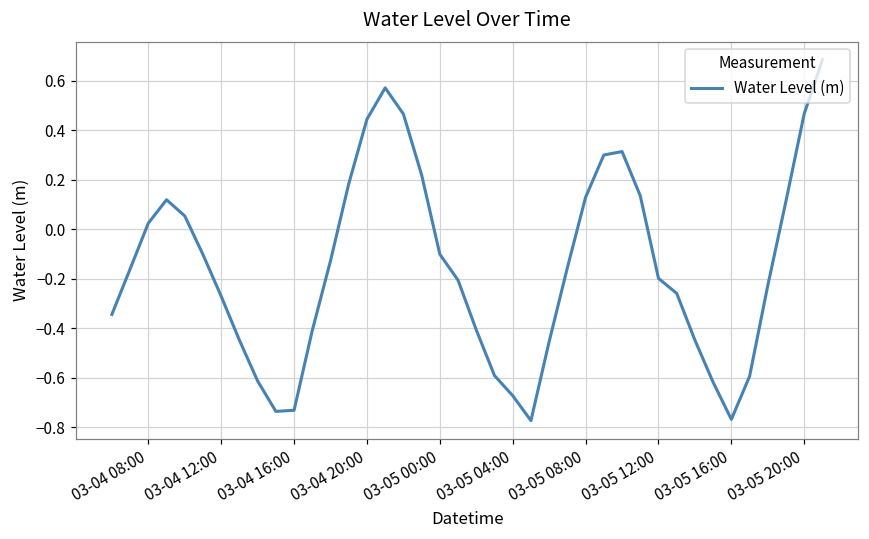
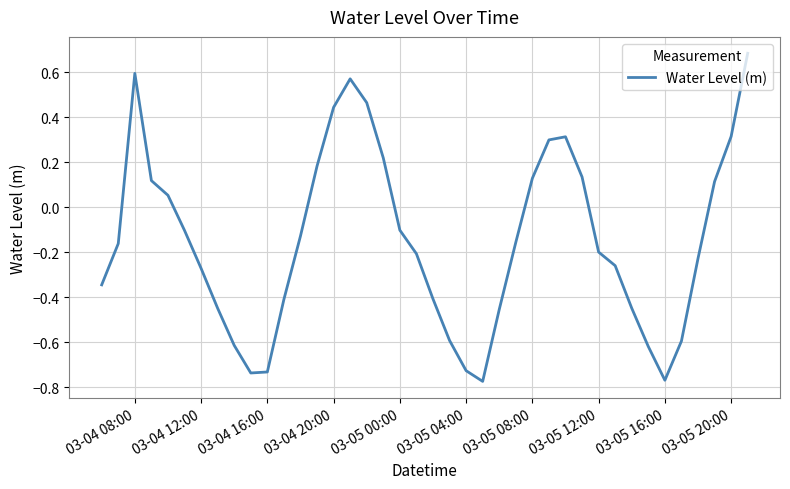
03-04 08:00: 0.02 -> 0.60
03-05 04:00: -0.67 -> -0.73
03-05 20:00: 0.47 -> 0.32
